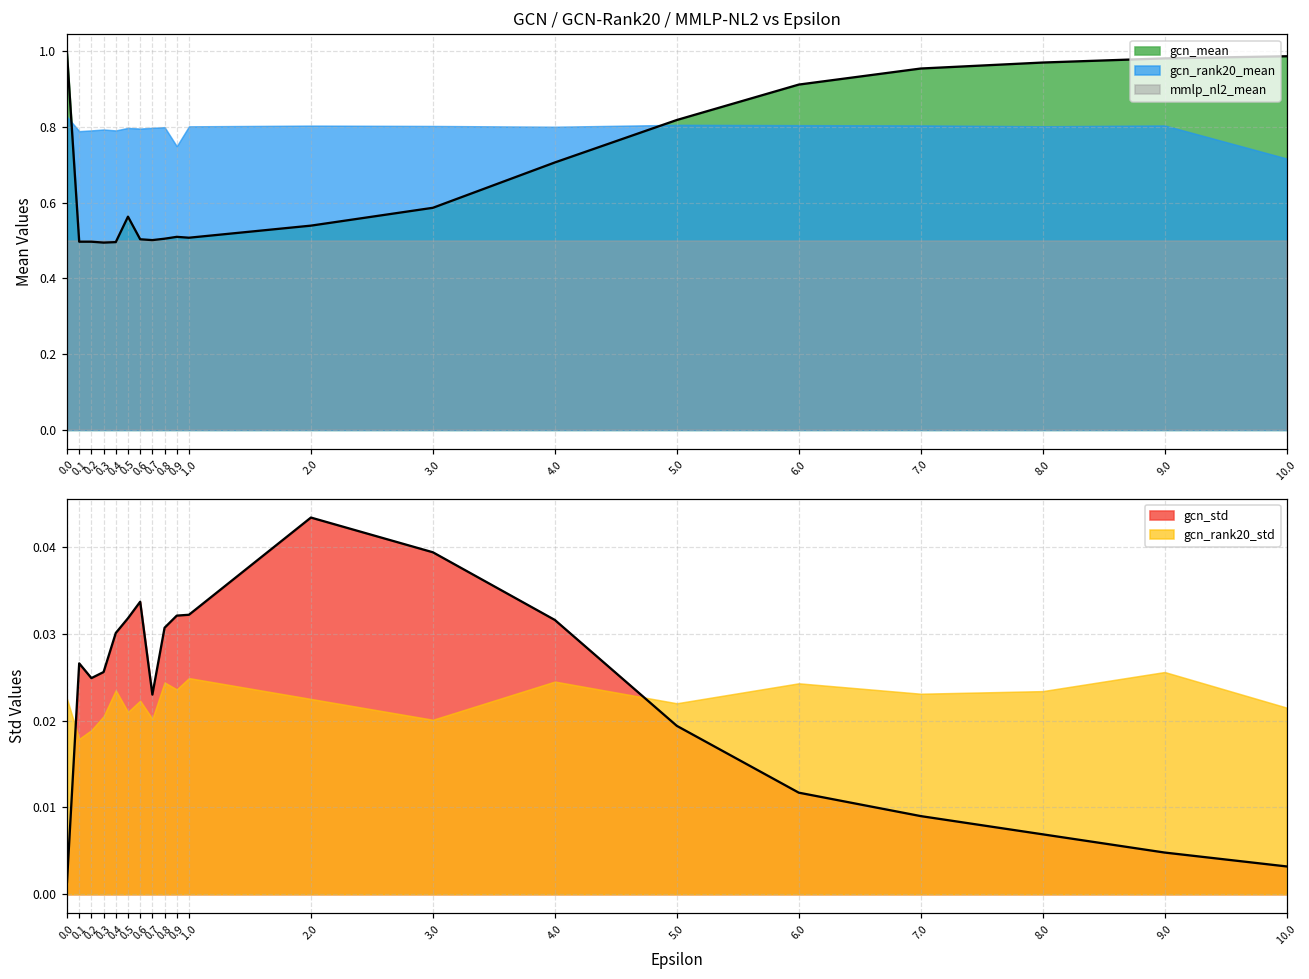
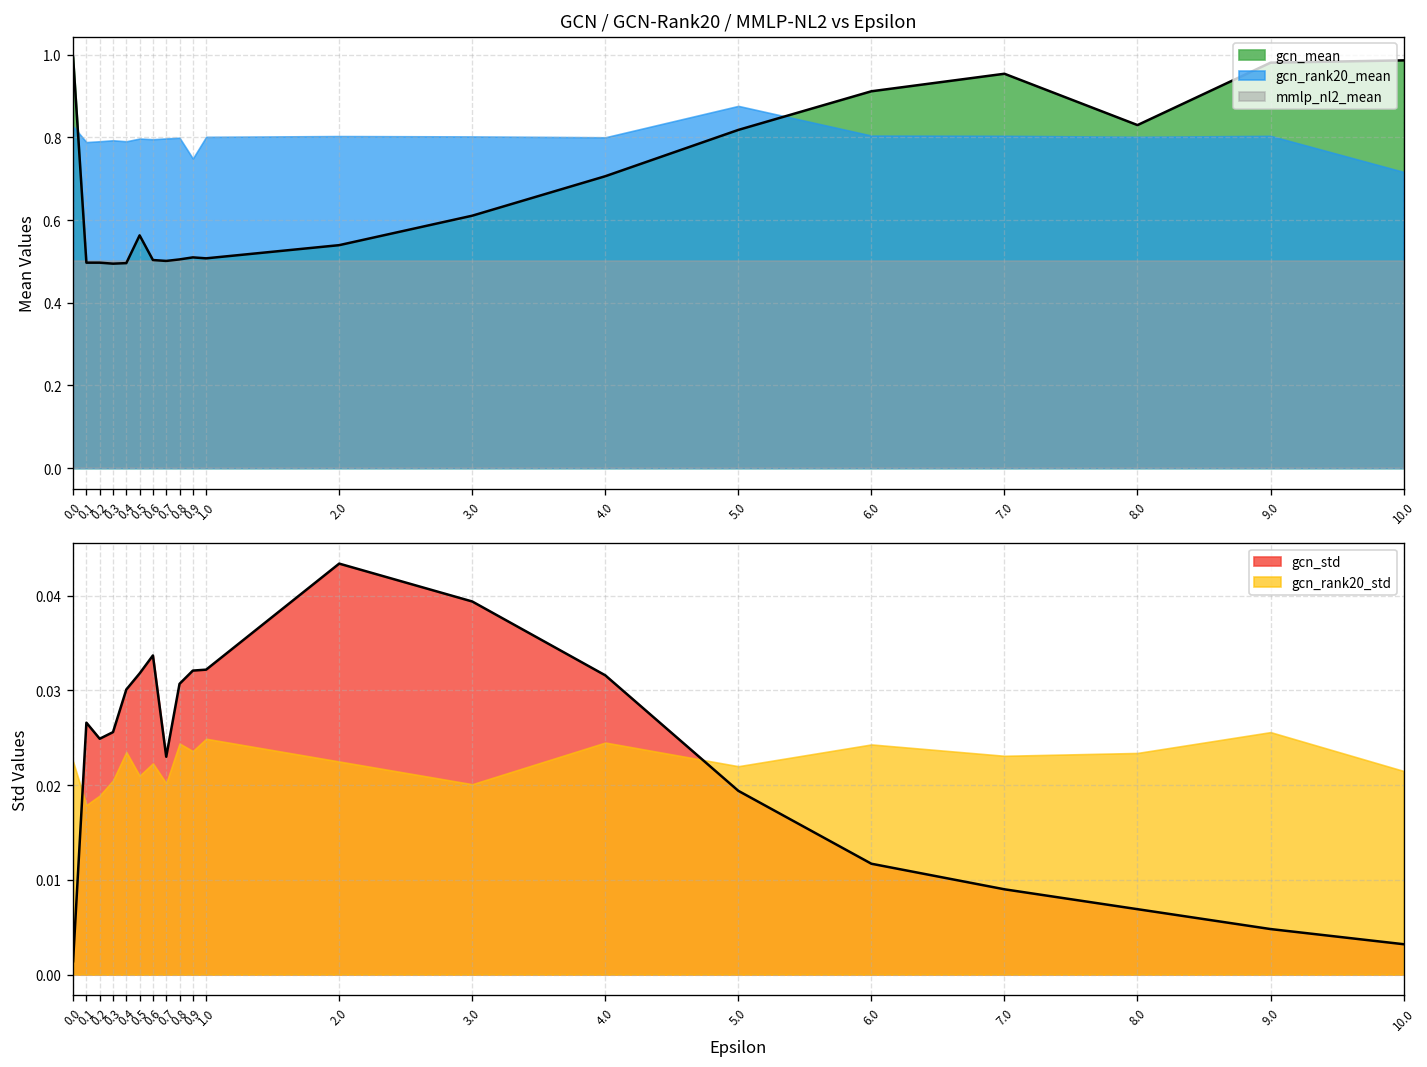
GCN / GCN-Rank20 / MMLP-NL2 vs Epsilon, gcn_mean, 3.0: 0.59 -> 0.61
GCN / GCN-Rank20 / MMLP-NL2 vs Epsilon, gcn_rank20_mean, 5.0: 0.81 -> 0.88
GCN / GCN-Rank20 / MMLP-NL2 vs Epsilon, gcn_mean, 8.0: 0.97 -> 0.83
